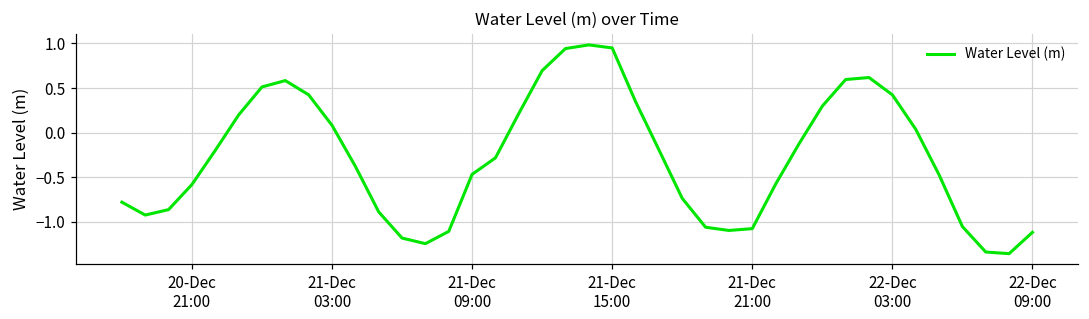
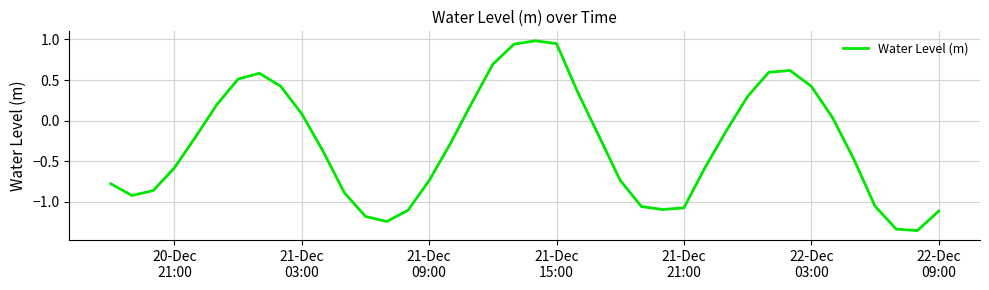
21-Dec 09:00: -0.5 -> -0.7
